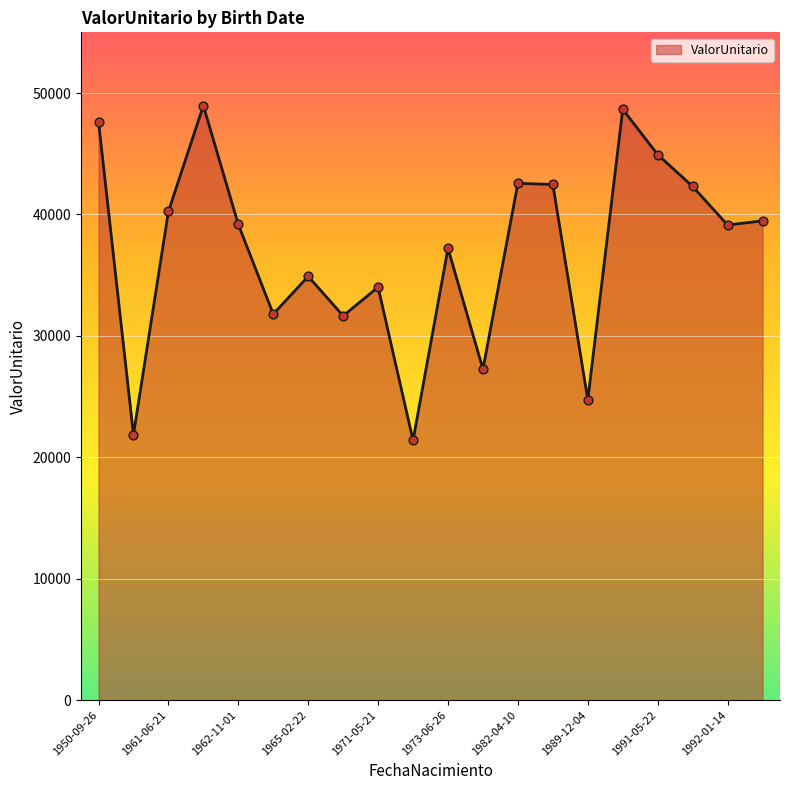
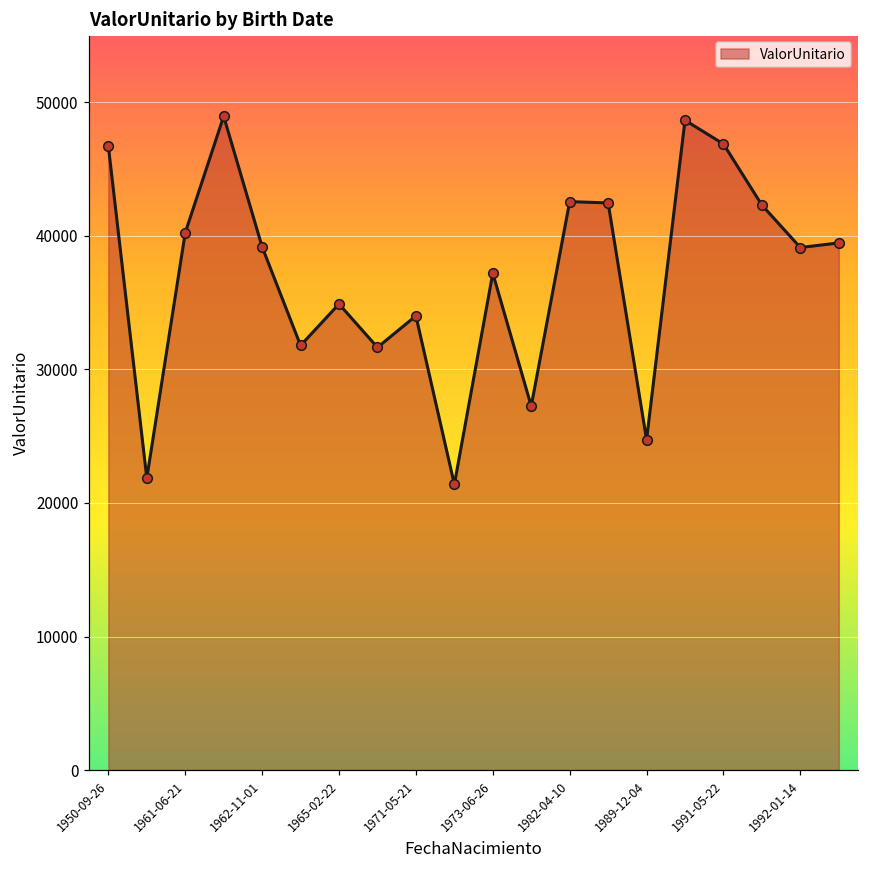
1950-09-26: 47600 -> 46700
1991-05-22: 44900 -> 46900
